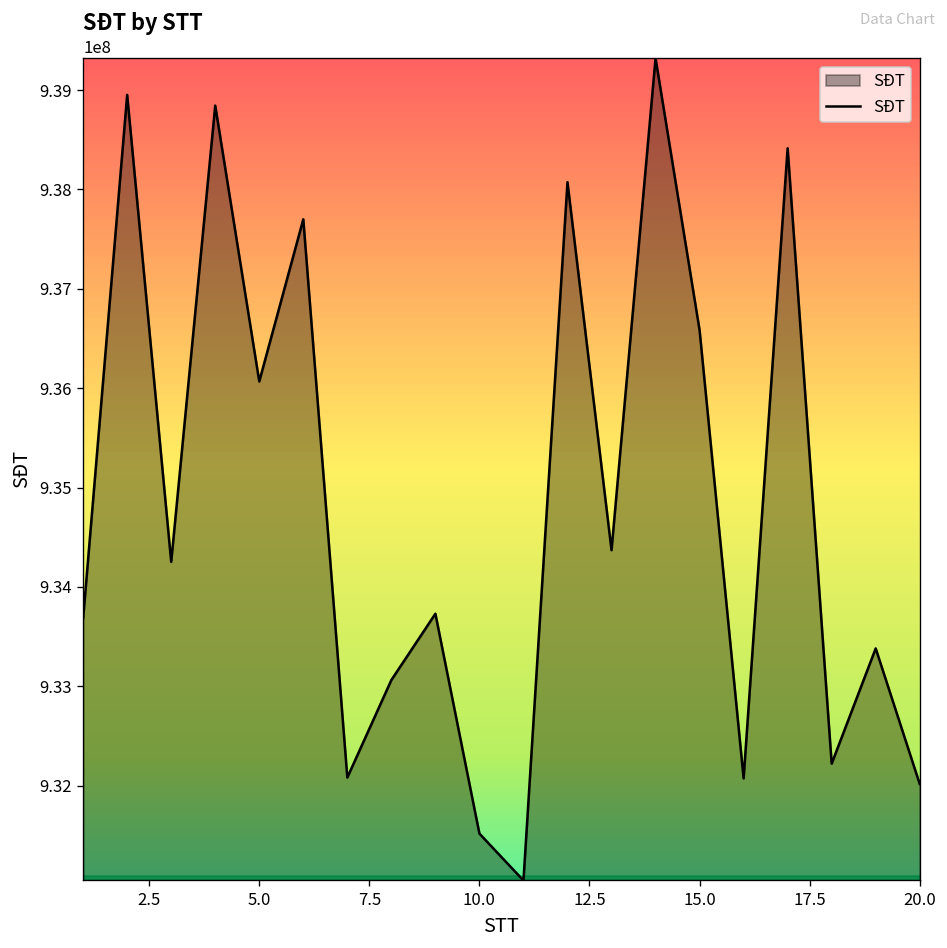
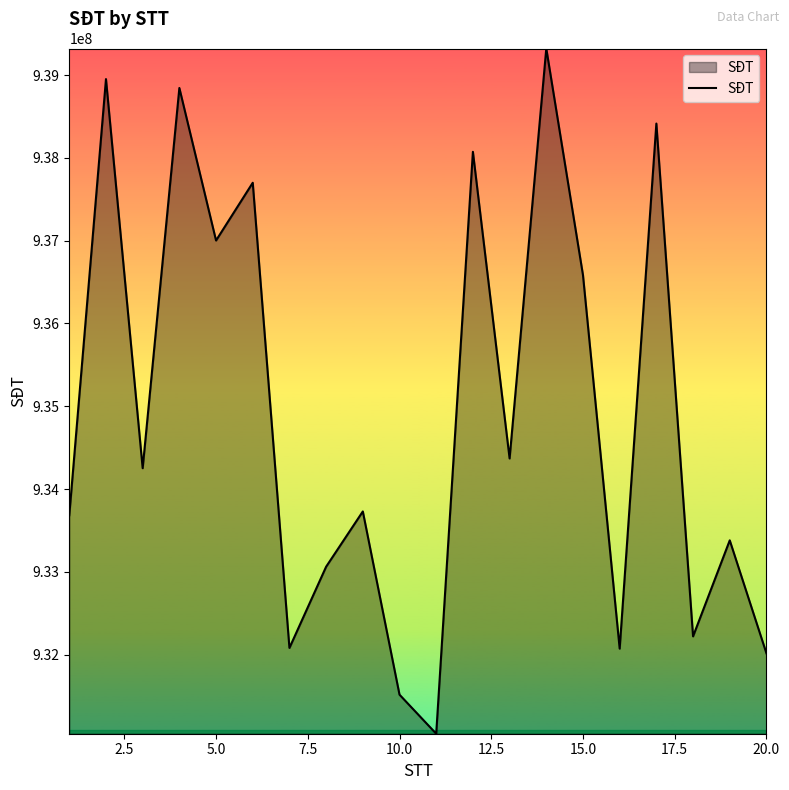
5.0: 936100000 -> 937000000
